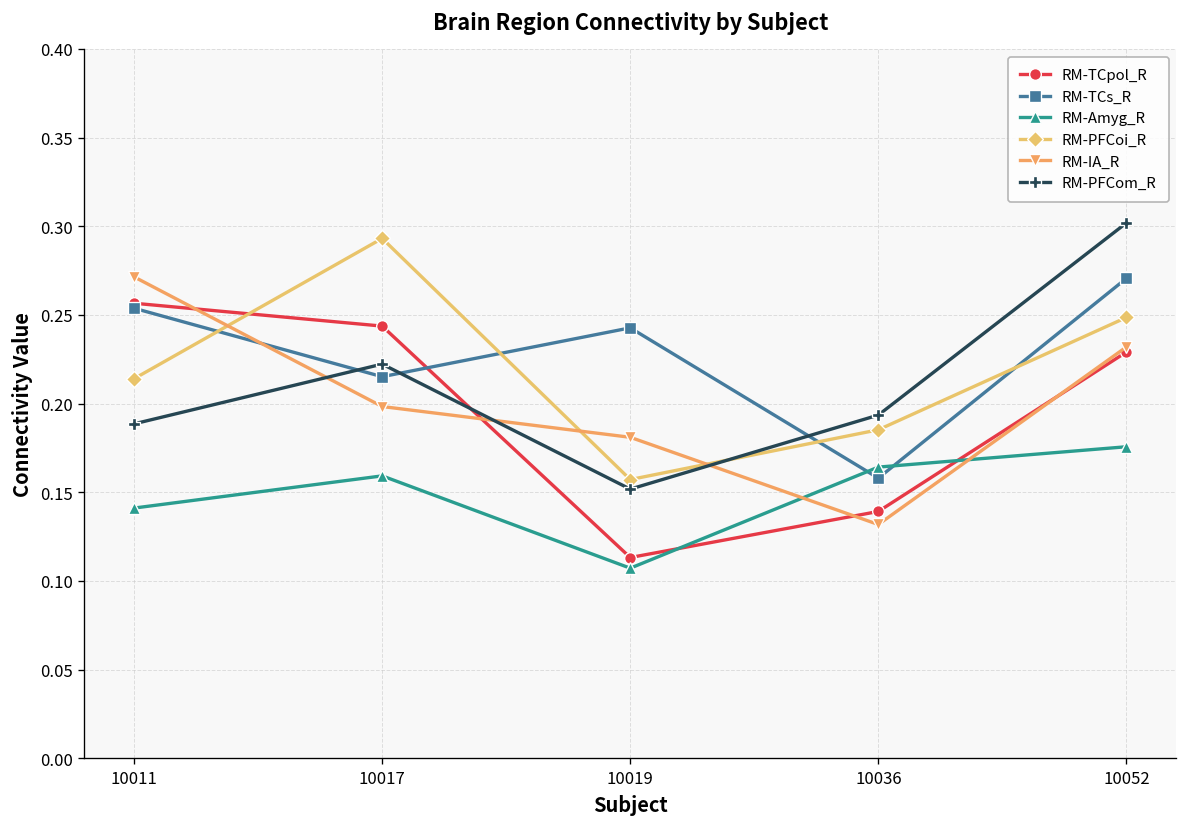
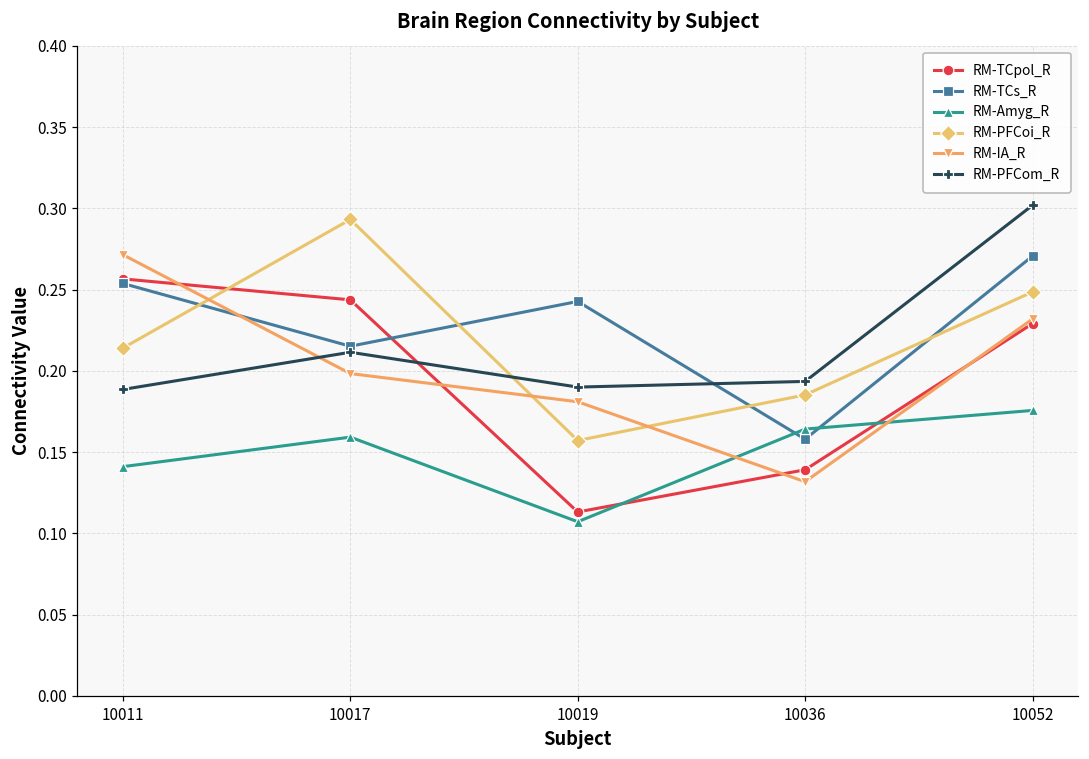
RM-PFCom_R, 10017: 0.222 -> 0.211
RM-PFCom_R, 10019: 0.152 -> 0.190
